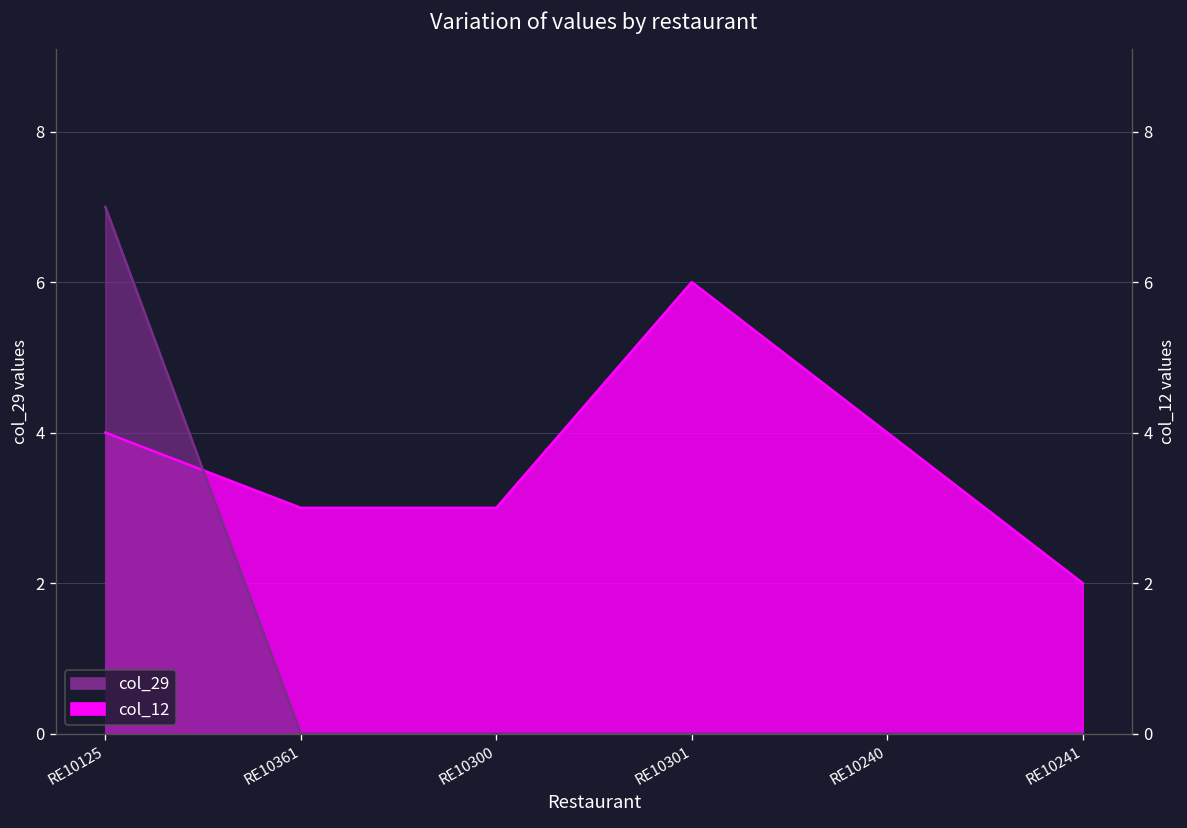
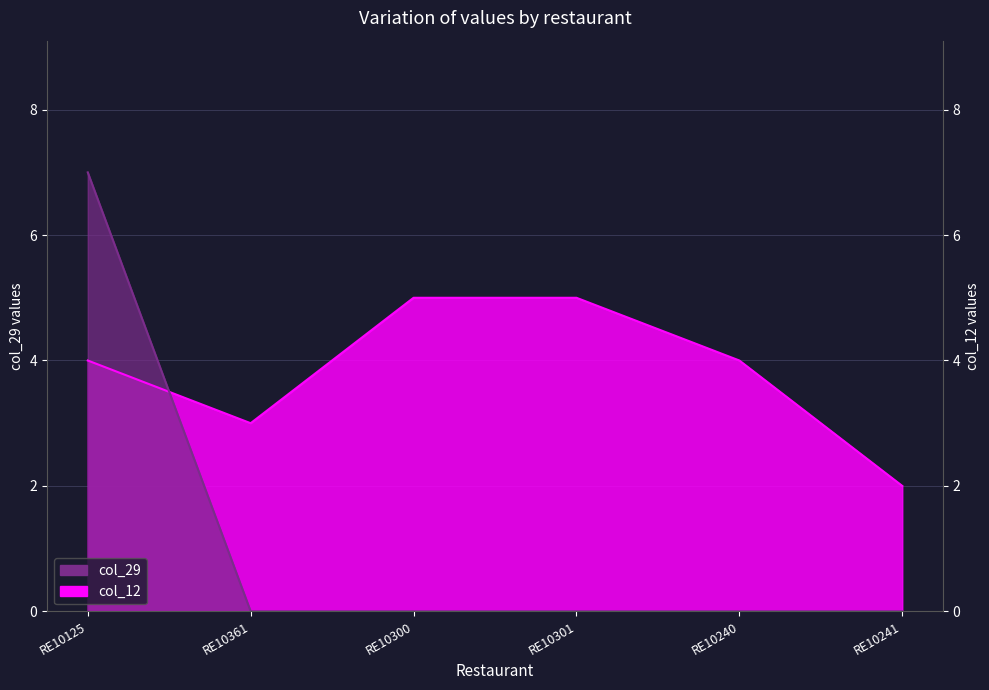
col_12, RE10300: 3 -> 5
col_12, RE10301: 6 -> 5
